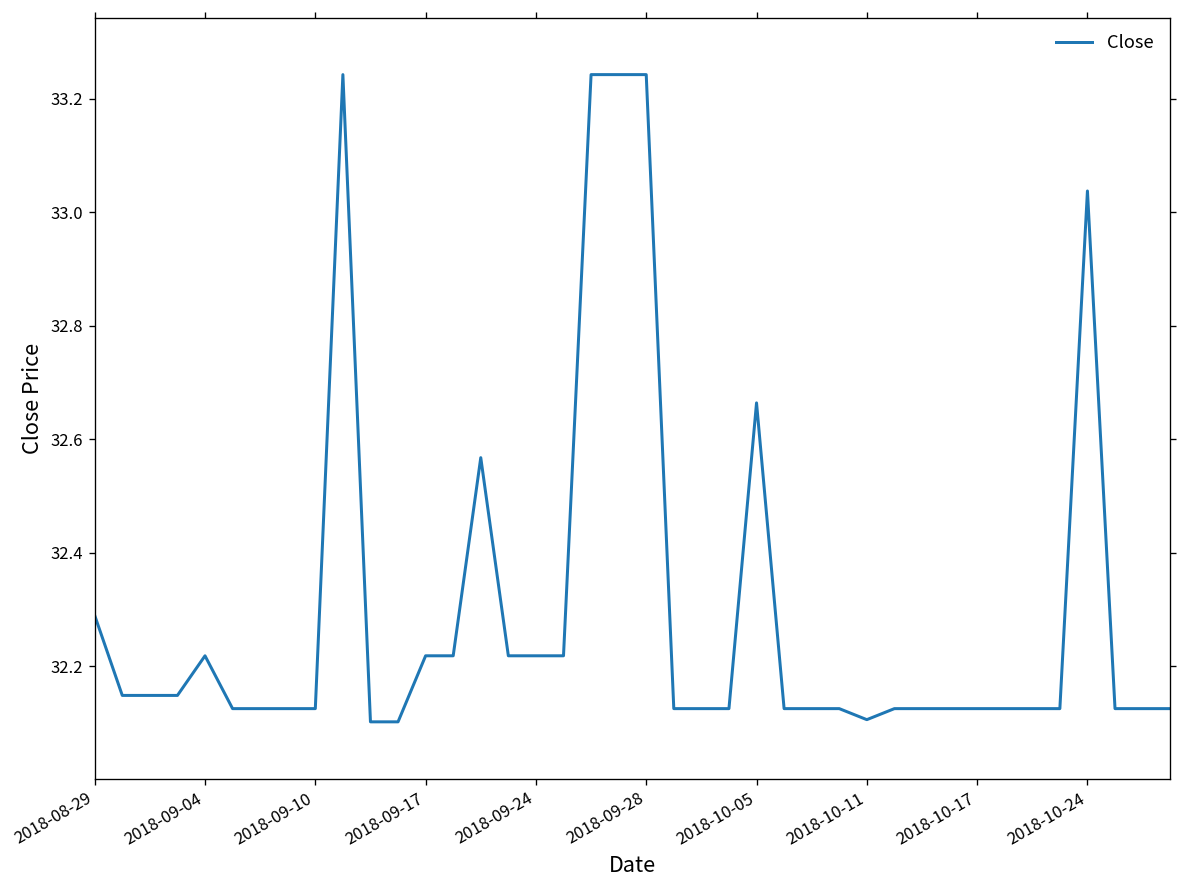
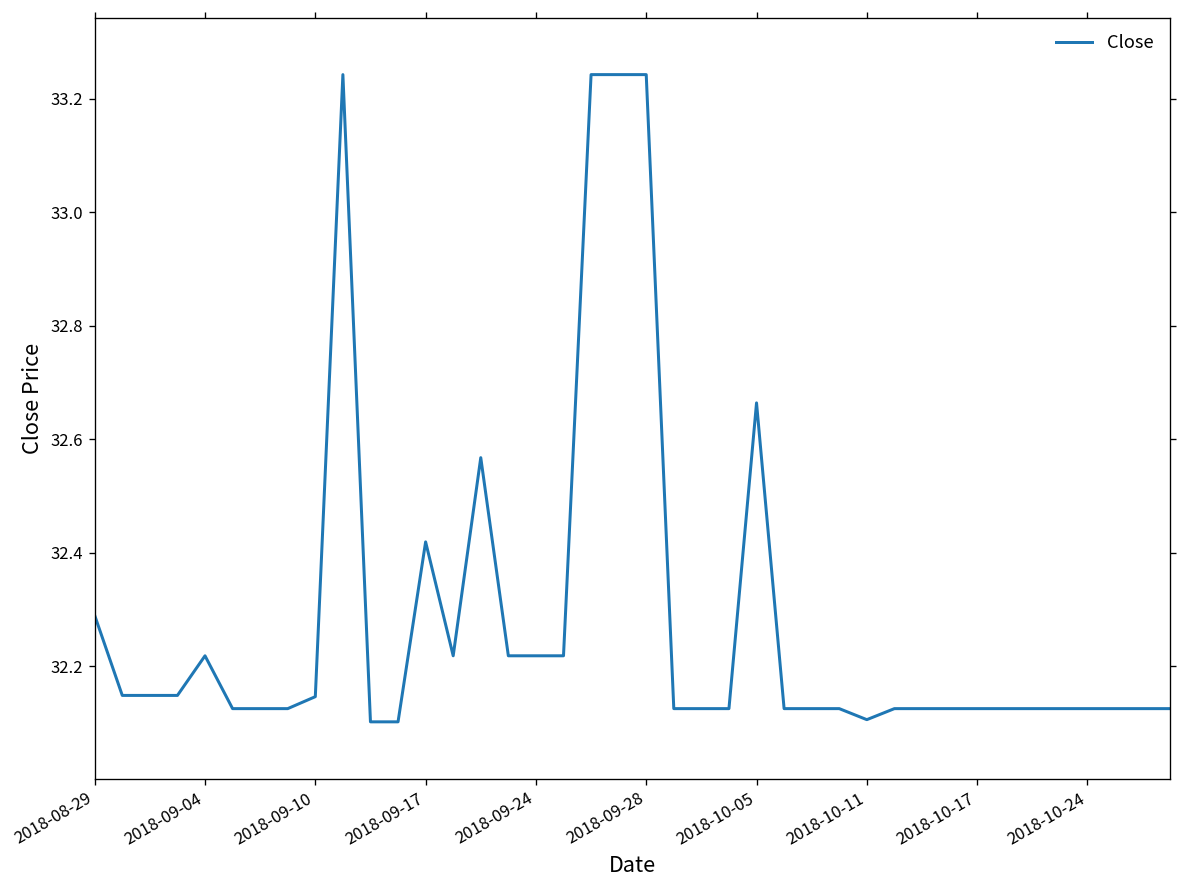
2018-09-10: 32.13 -> 32.15
2018-09-17: 32.22 -> 32.42
2018-10-24: 33.04 -> 32.13
